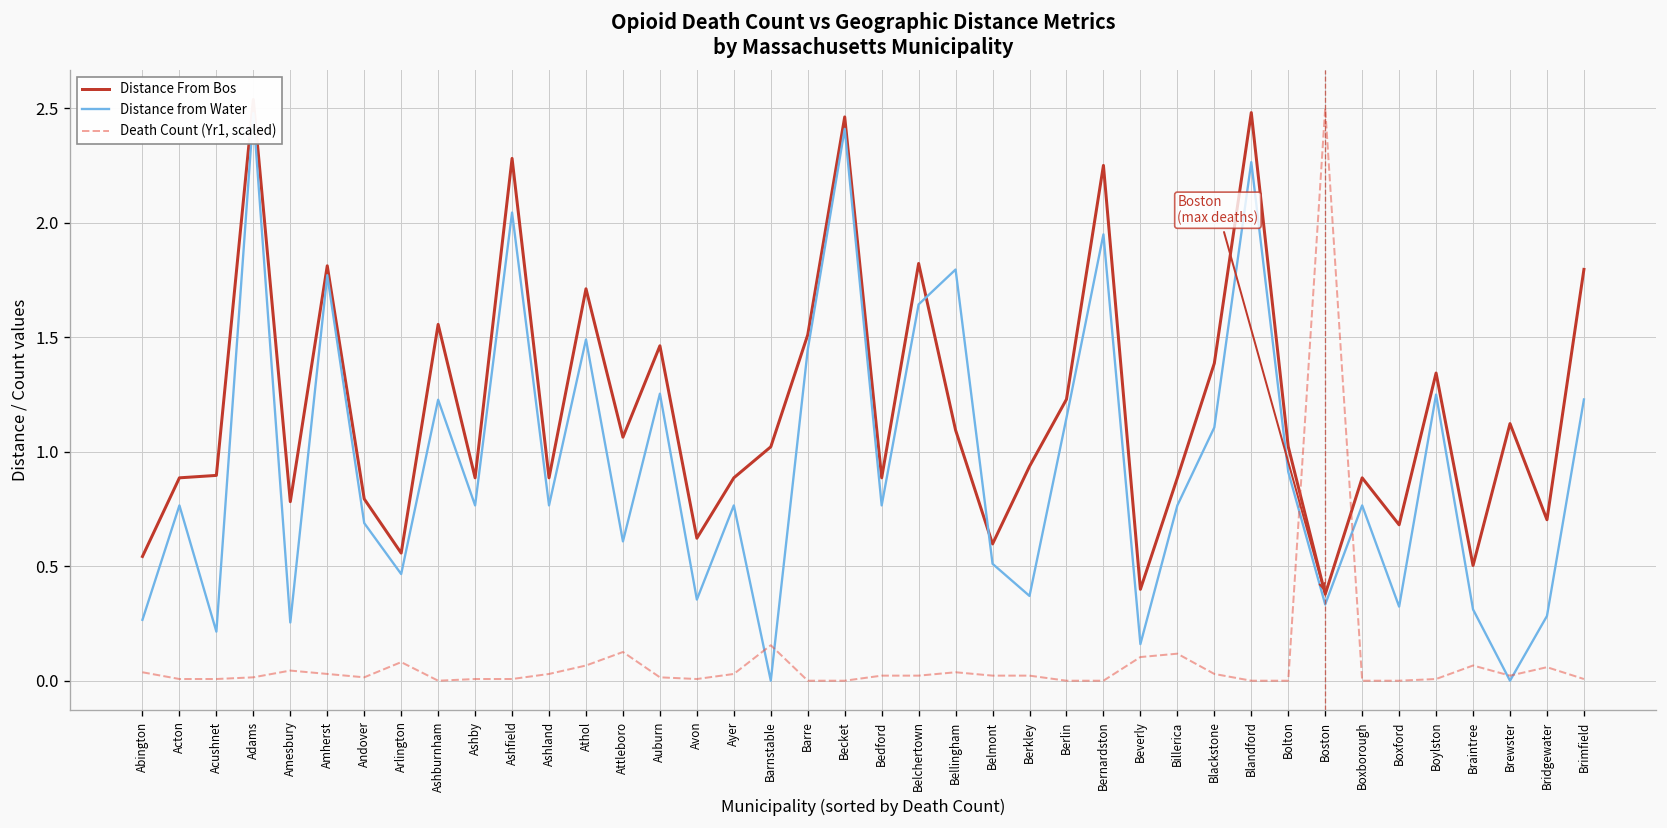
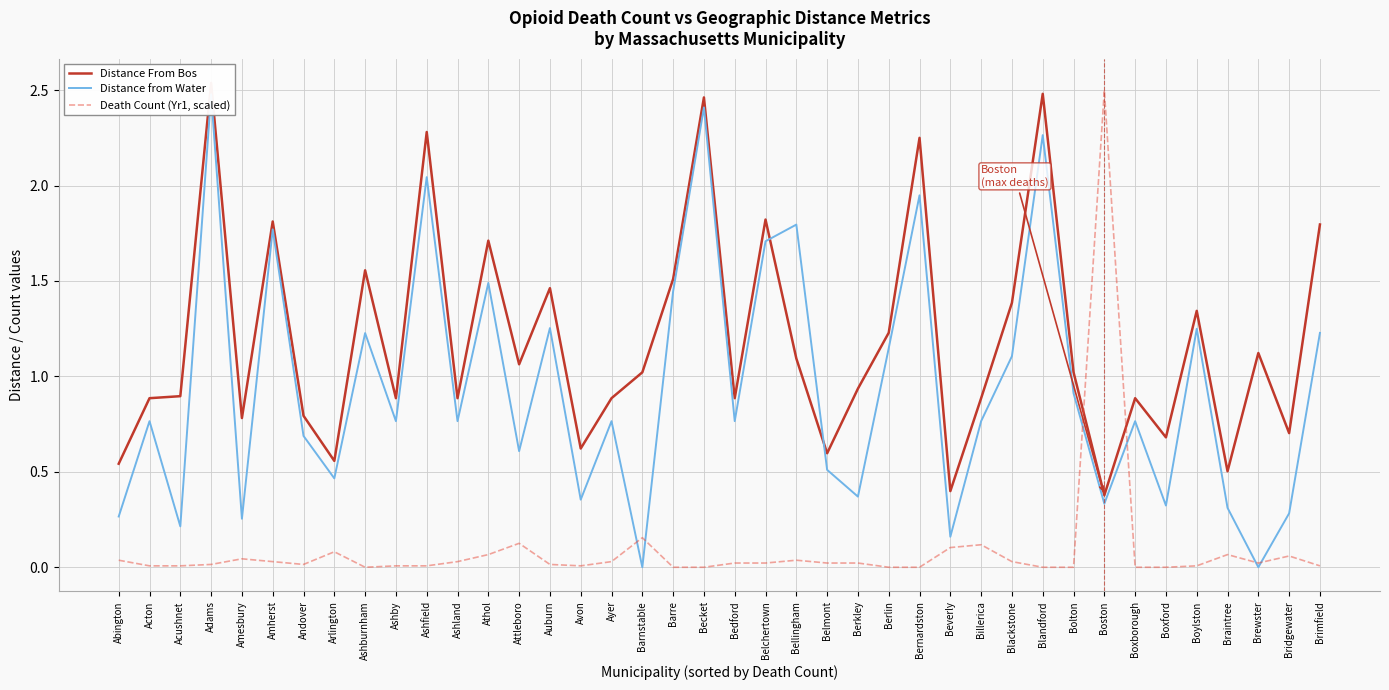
Distance from Water, Belchertown: 1.64 -> 1.71
